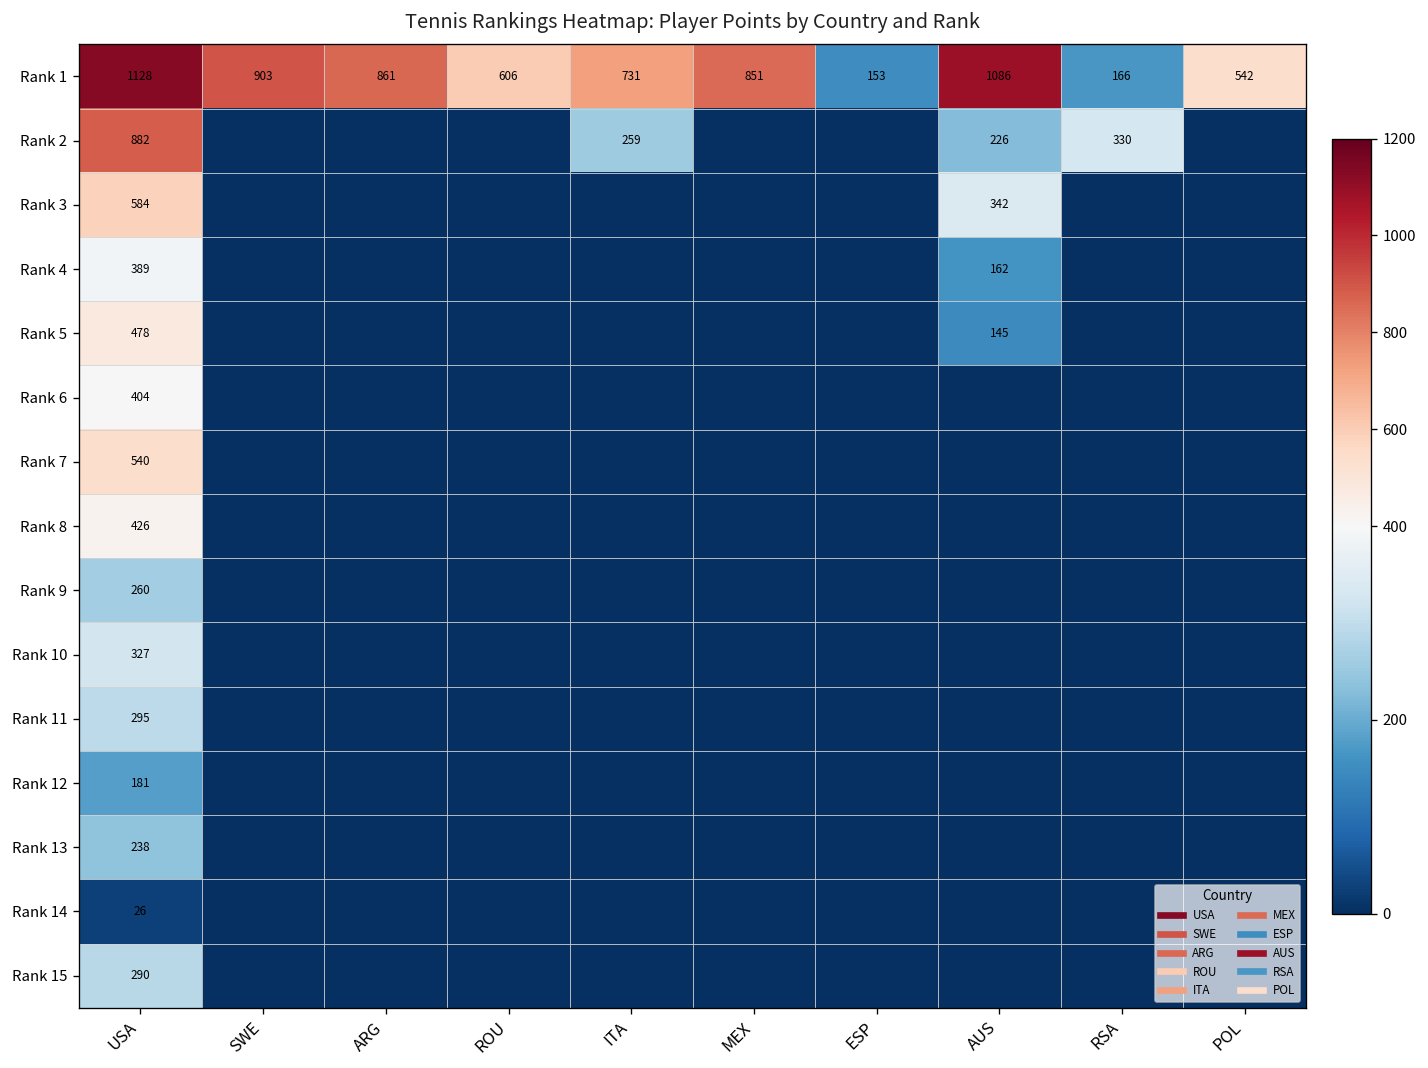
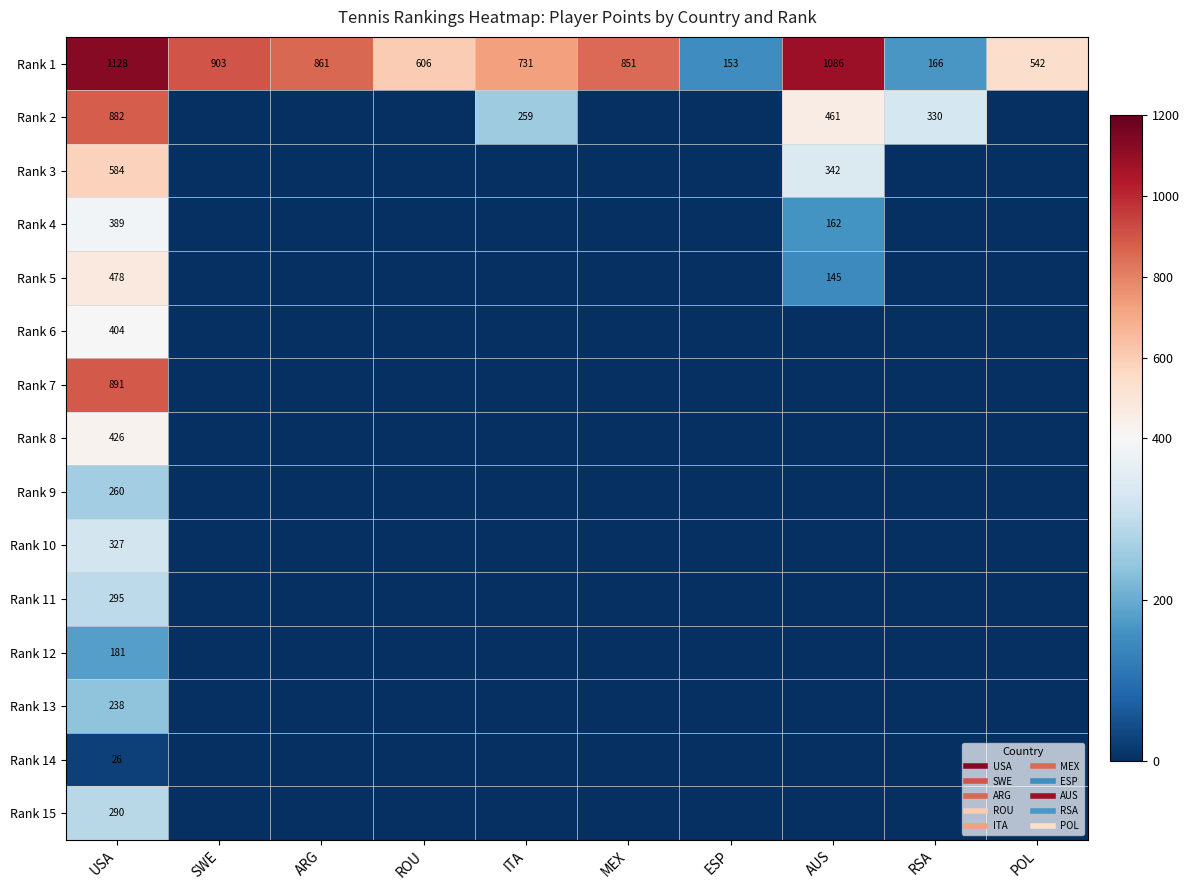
Rank 2, AUS: 226 -> 461
Rank 7, USA: 540 -> 891
